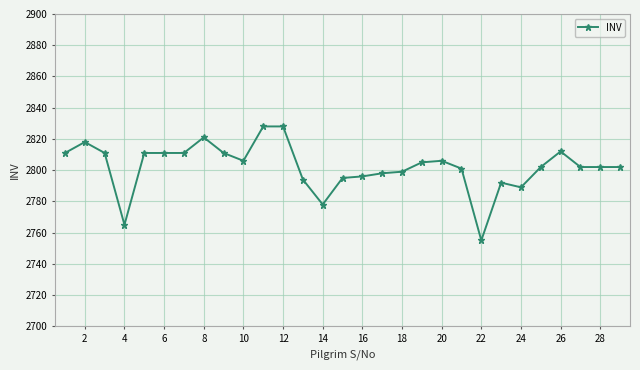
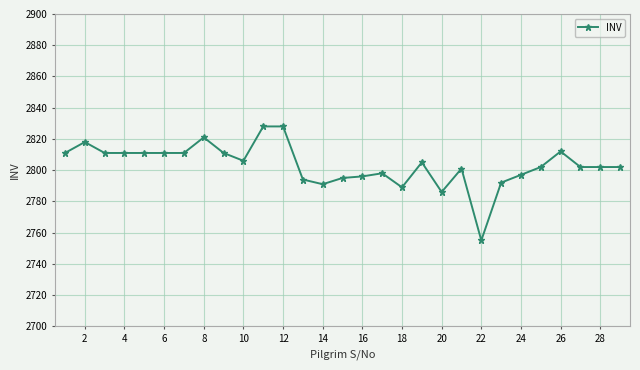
4: 2765 -> 2811
14: 2778 -> 2791
18: 2799 -> 2789
20: 2806 -> 2786
24: 2789 -> 2797
